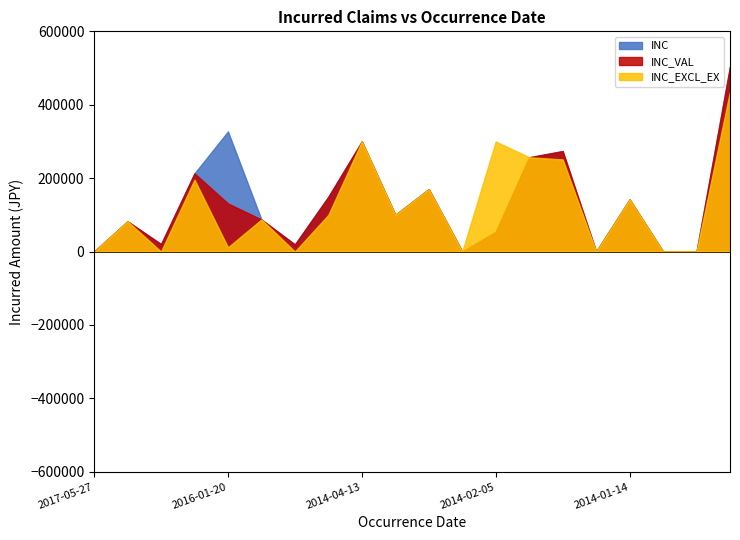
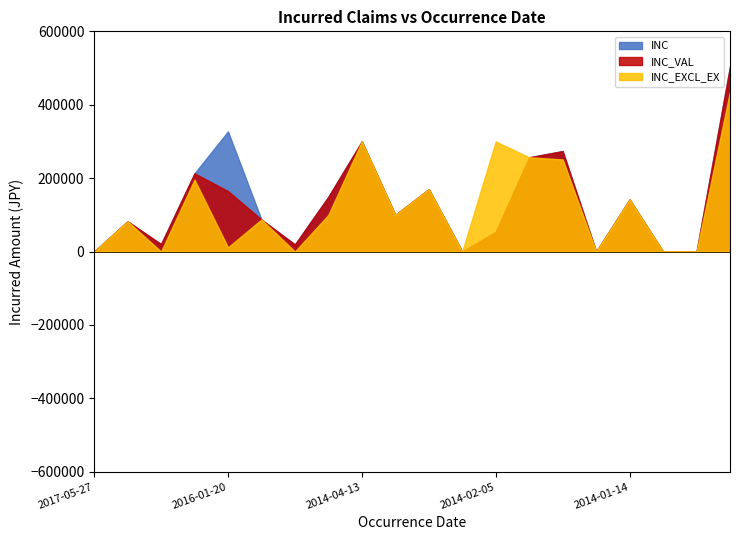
INC_VAL, 2016-01-20: 130000 -> 160000
